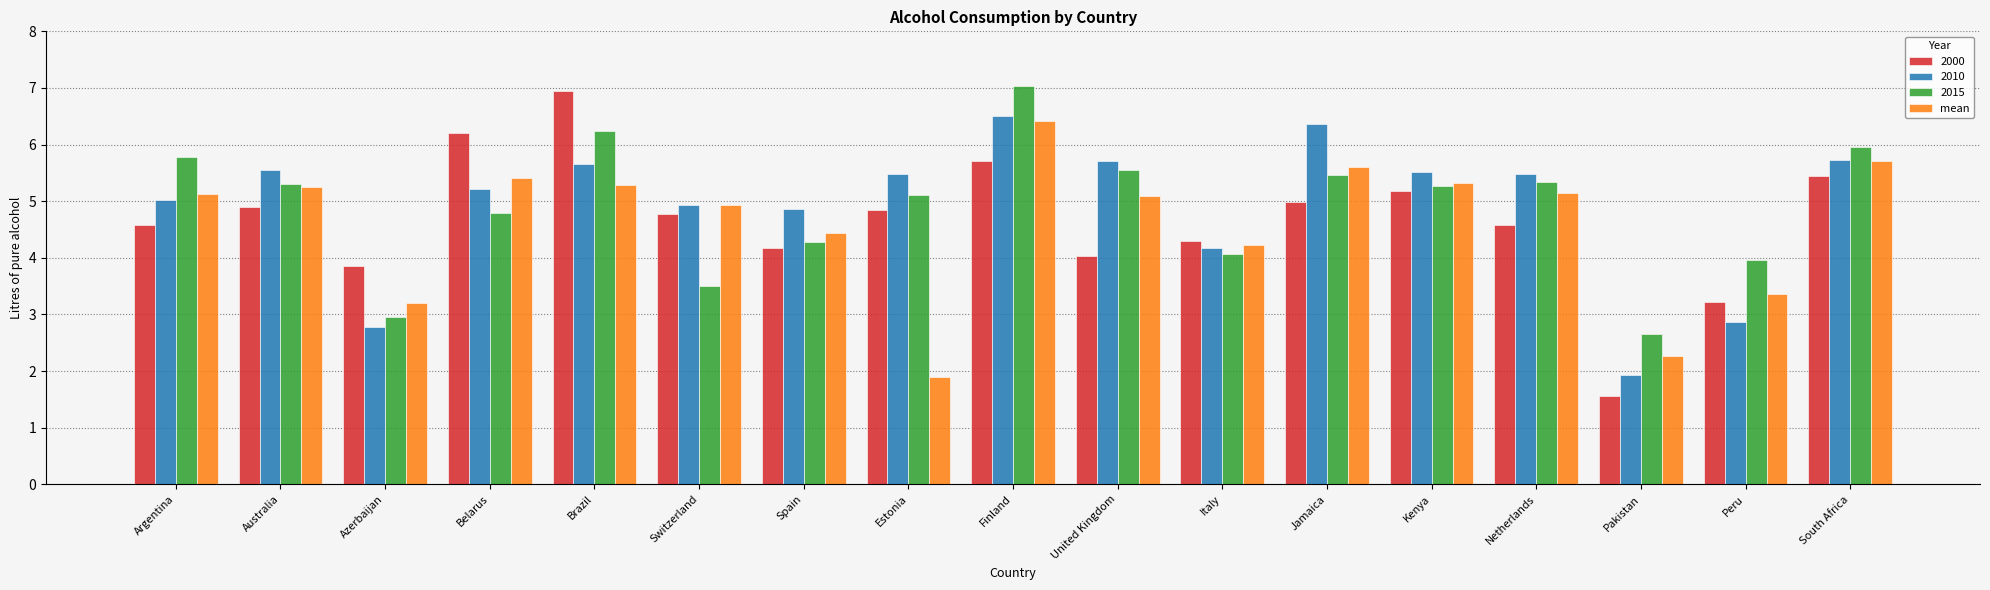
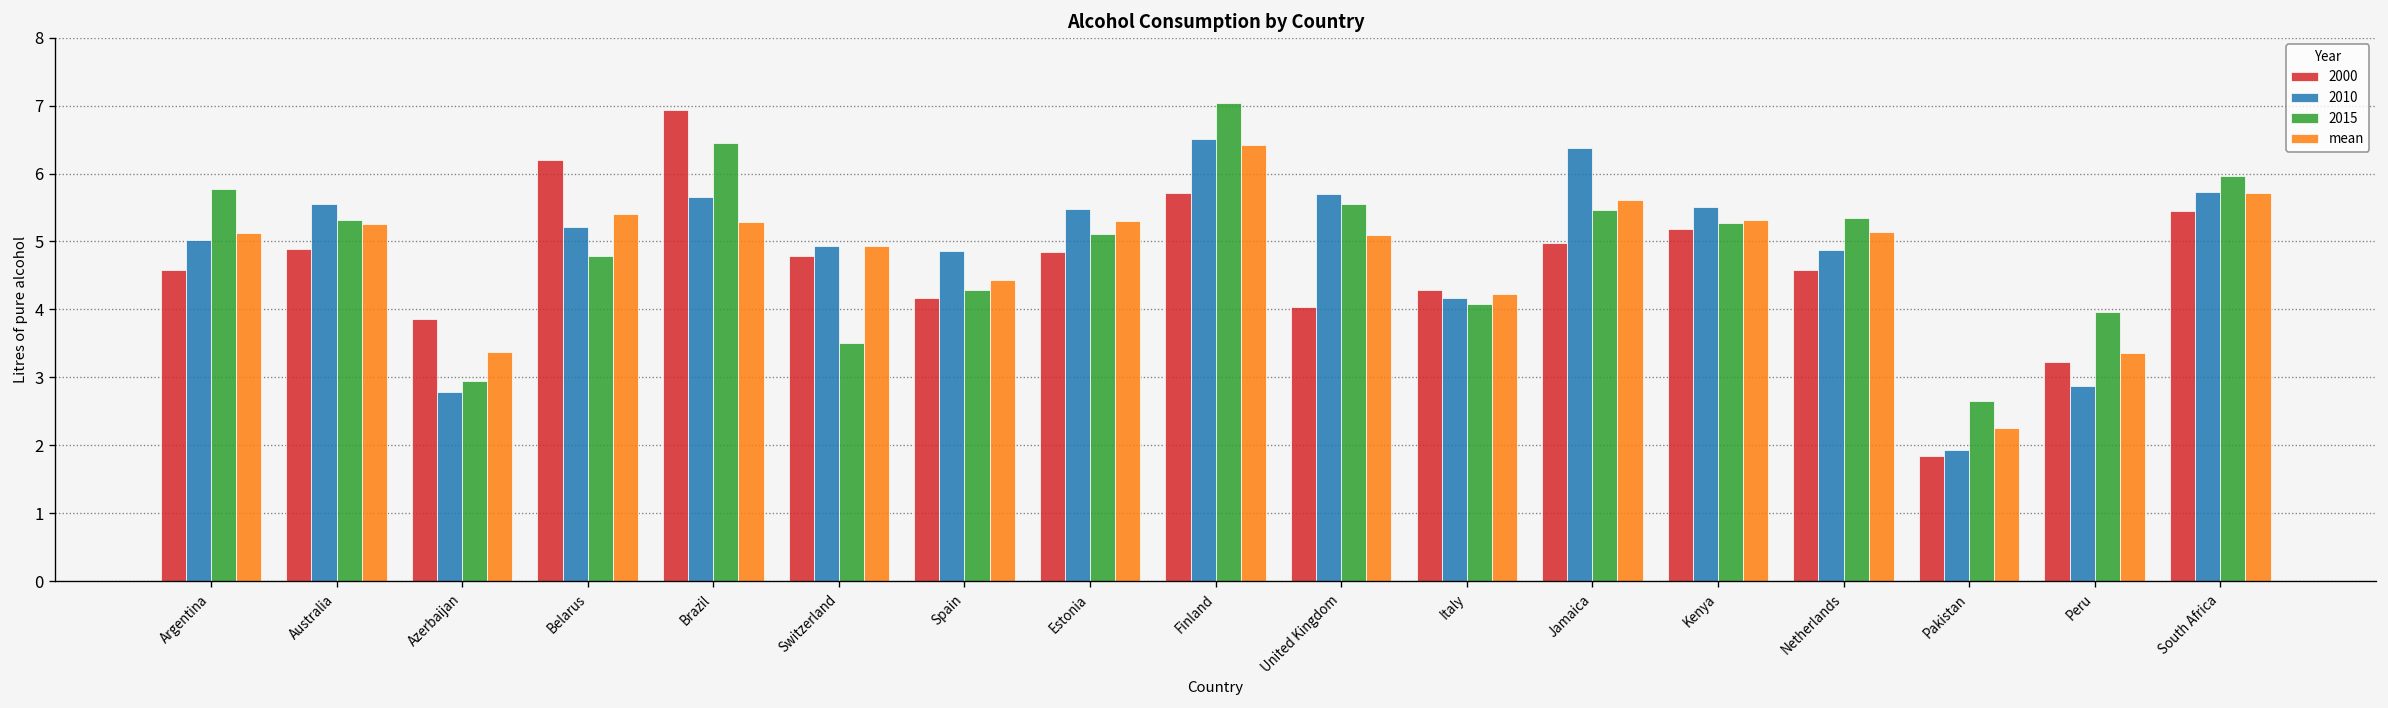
mean, Azerbaijan: 3.2 -> 3.4
2015, Brazil: 6.2 -> 6.4
mean, Estonia: 1.9 -> 5.3
2010, Netherlands: 5.5 -> 4.9
2000, Pakistan: 1.6 -> 1.8
